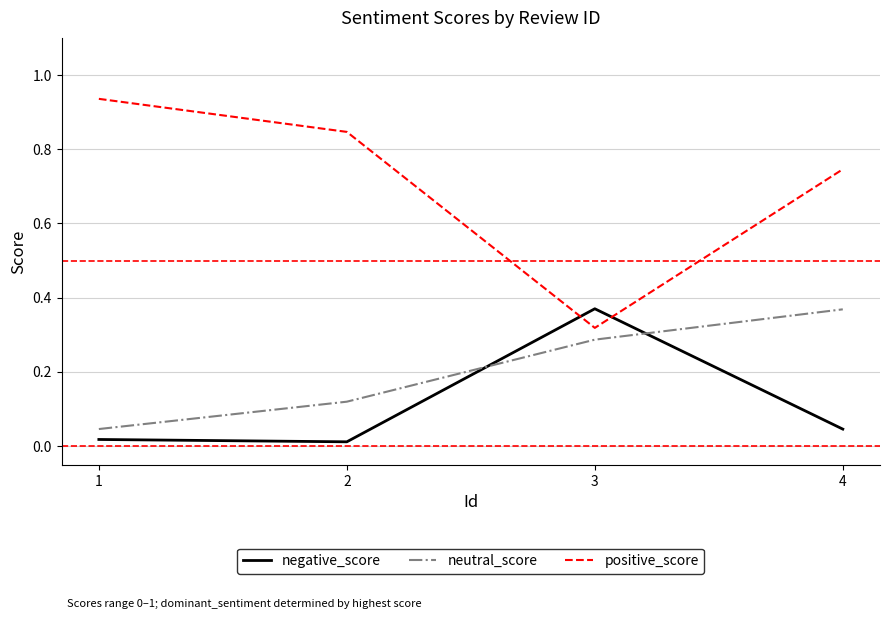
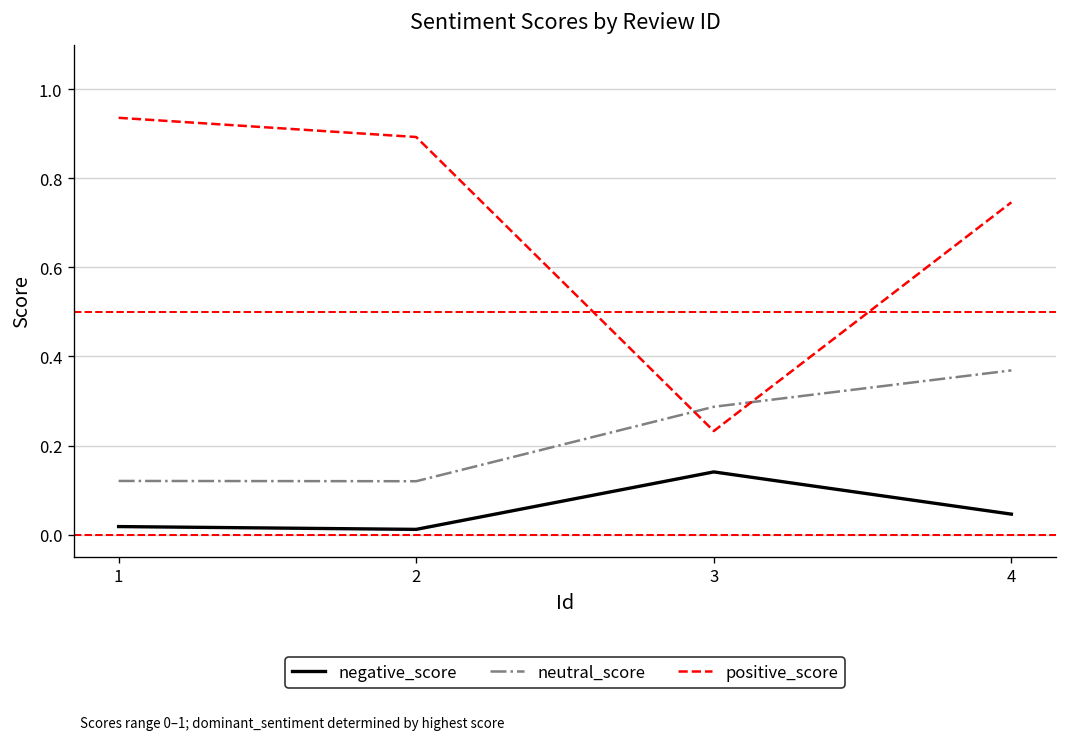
neutral_score, 1: 0.05 -> 0.12
positive_score, 2: 0.85 -> 0.89
negative_score, 3: 0.37 -> 0.14
positive_score, 3: 0.32 -> 0.23
